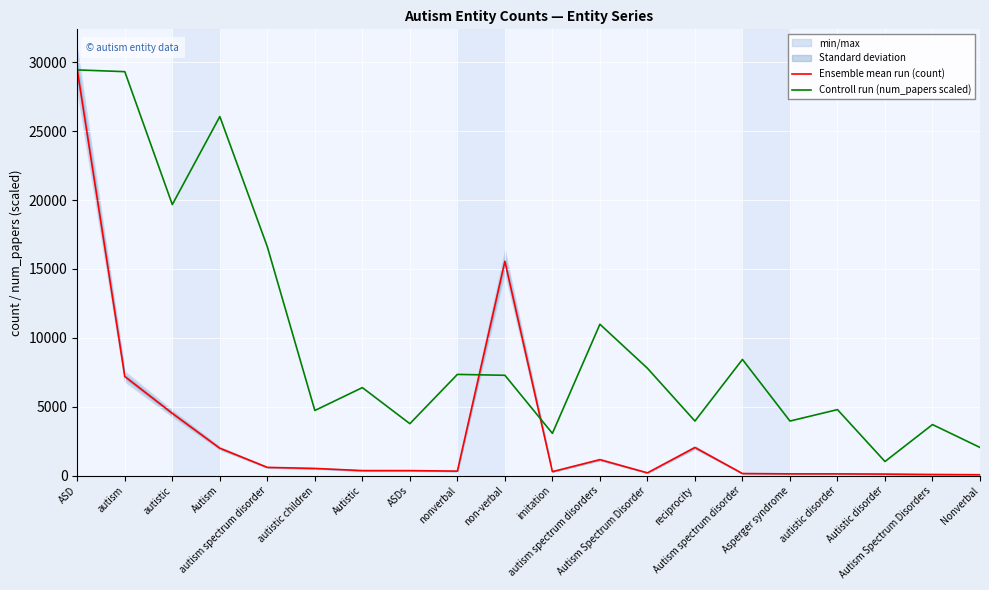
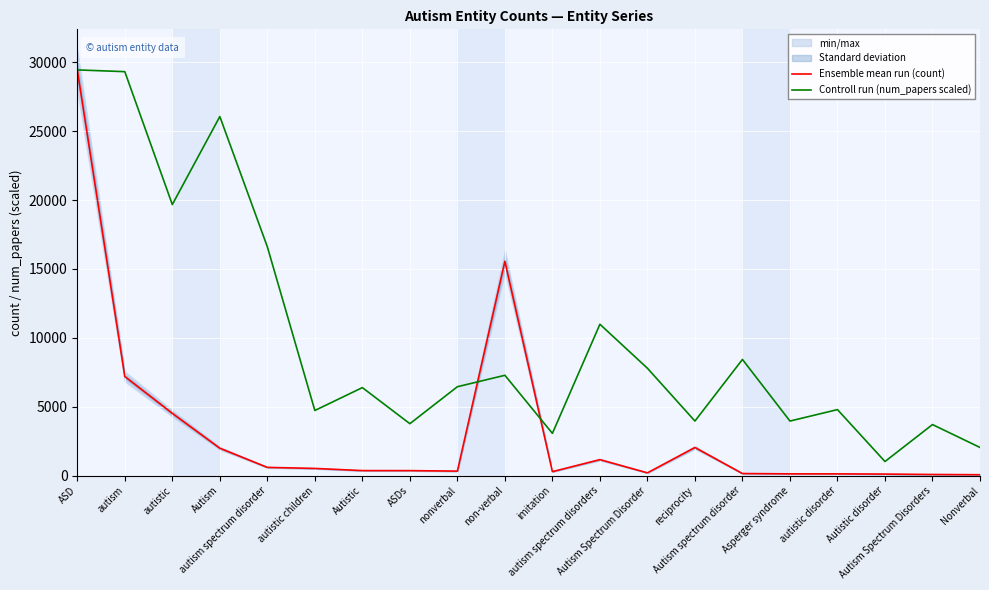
Controll run (num_papers scaled), nonverbal: 7300 -> 6500
